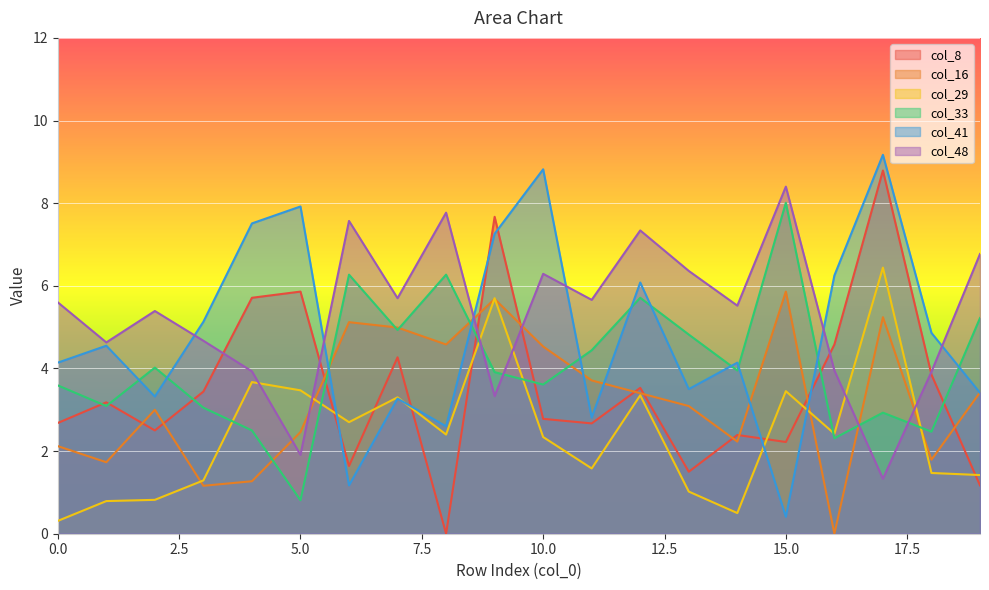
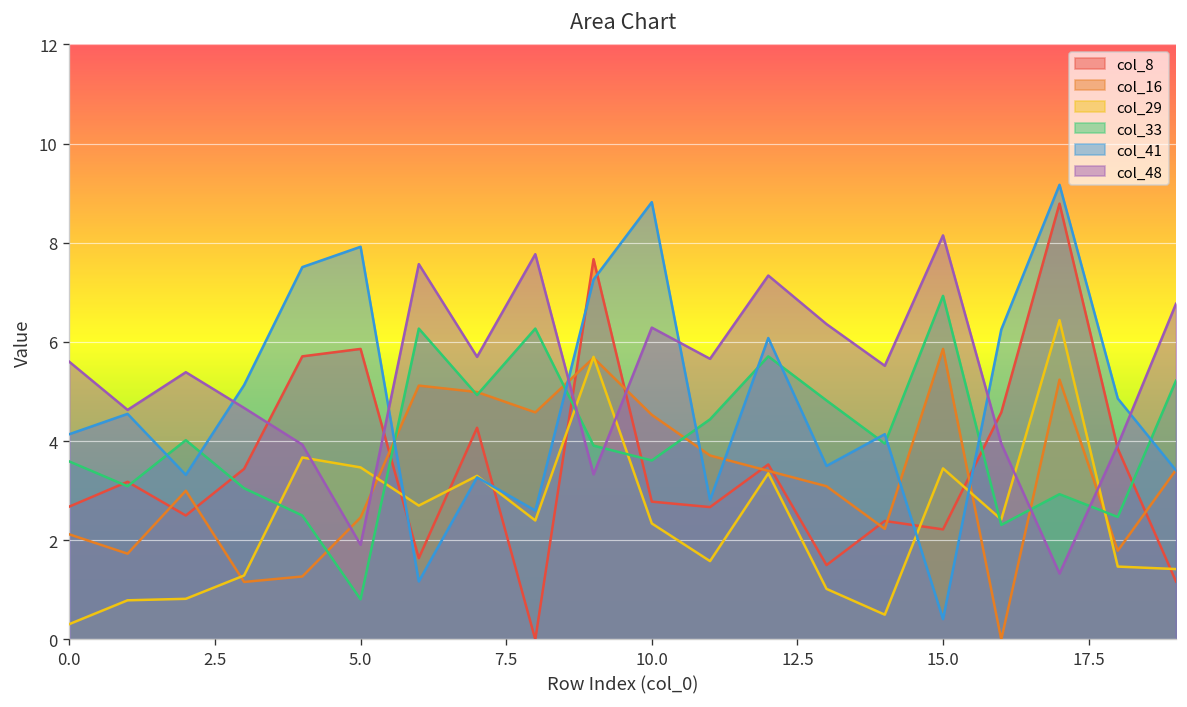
col_33, 15.0: 8.0 -> 6.9
col_48, 15.0: 8.4 -> 8.2
